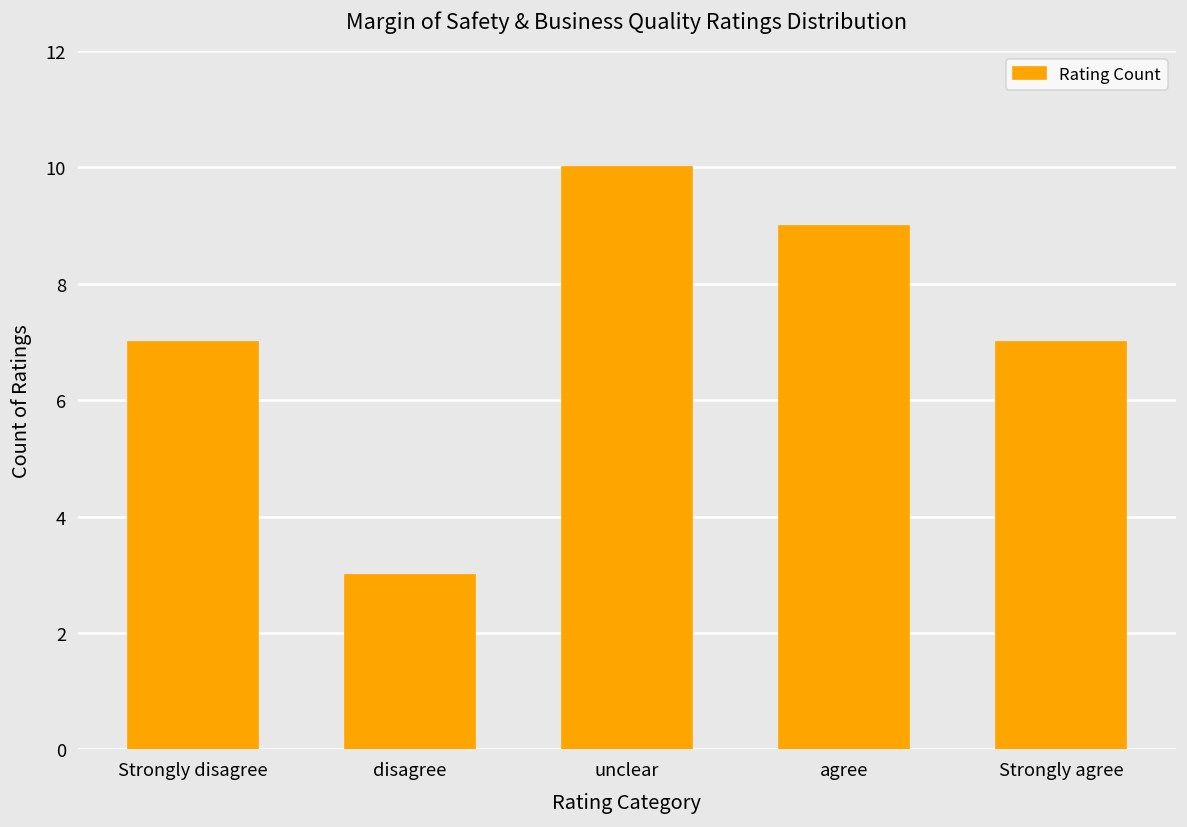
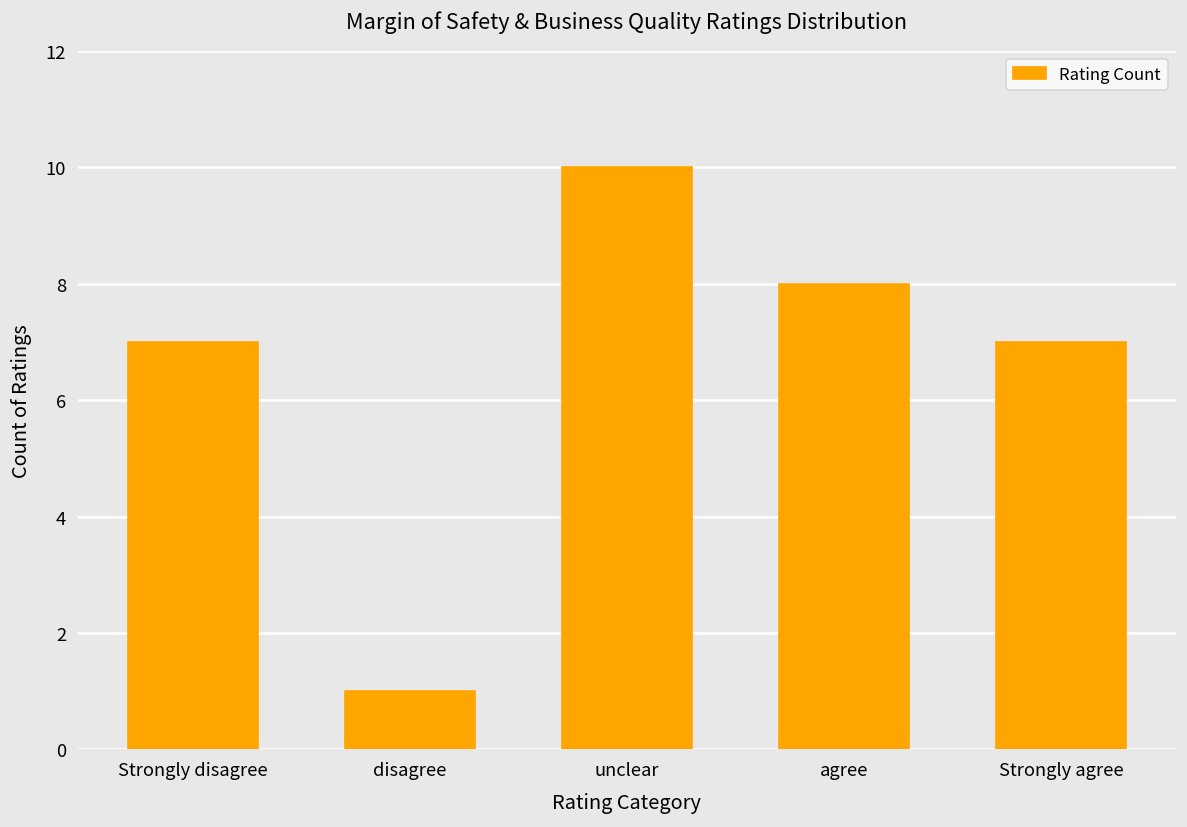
disagree: 3 -> 1
agree: 9 -> 8
